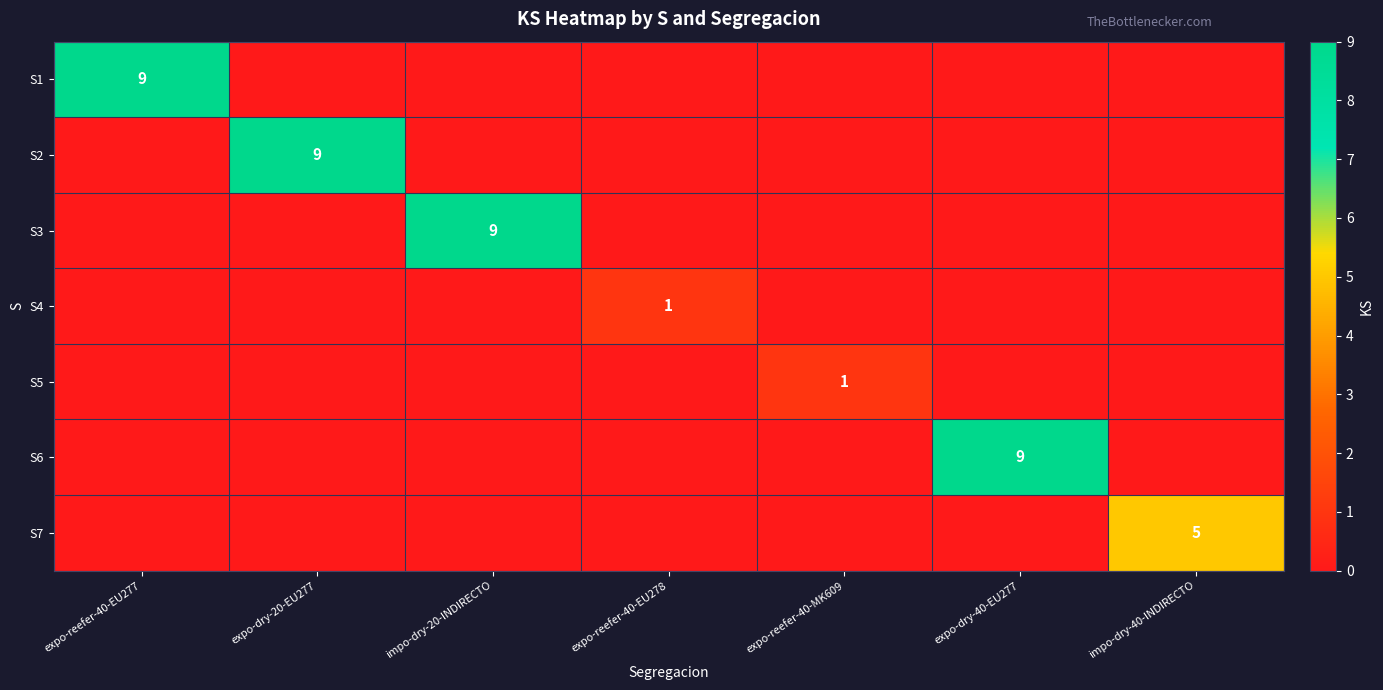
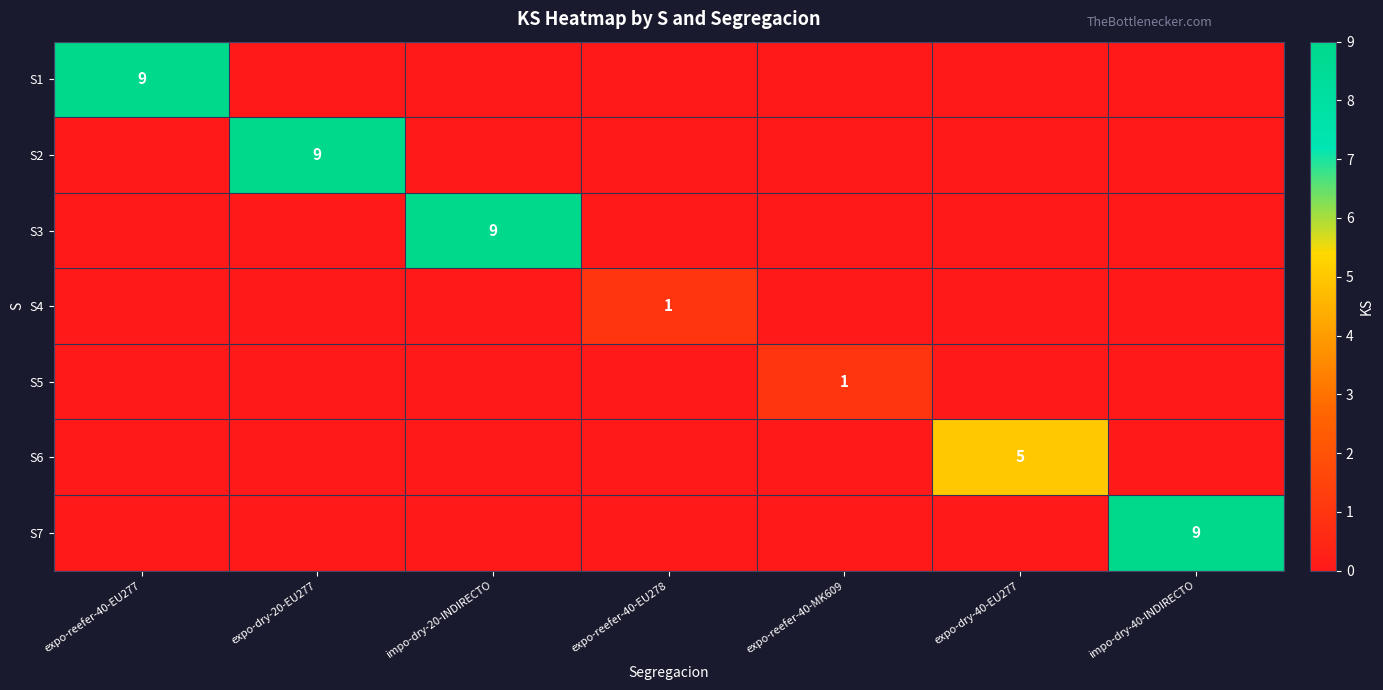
S6, expo-dry-40-EU277: 9 -> 5
S7, impo-dry-40-INDIRECTO: 5 -> 9
